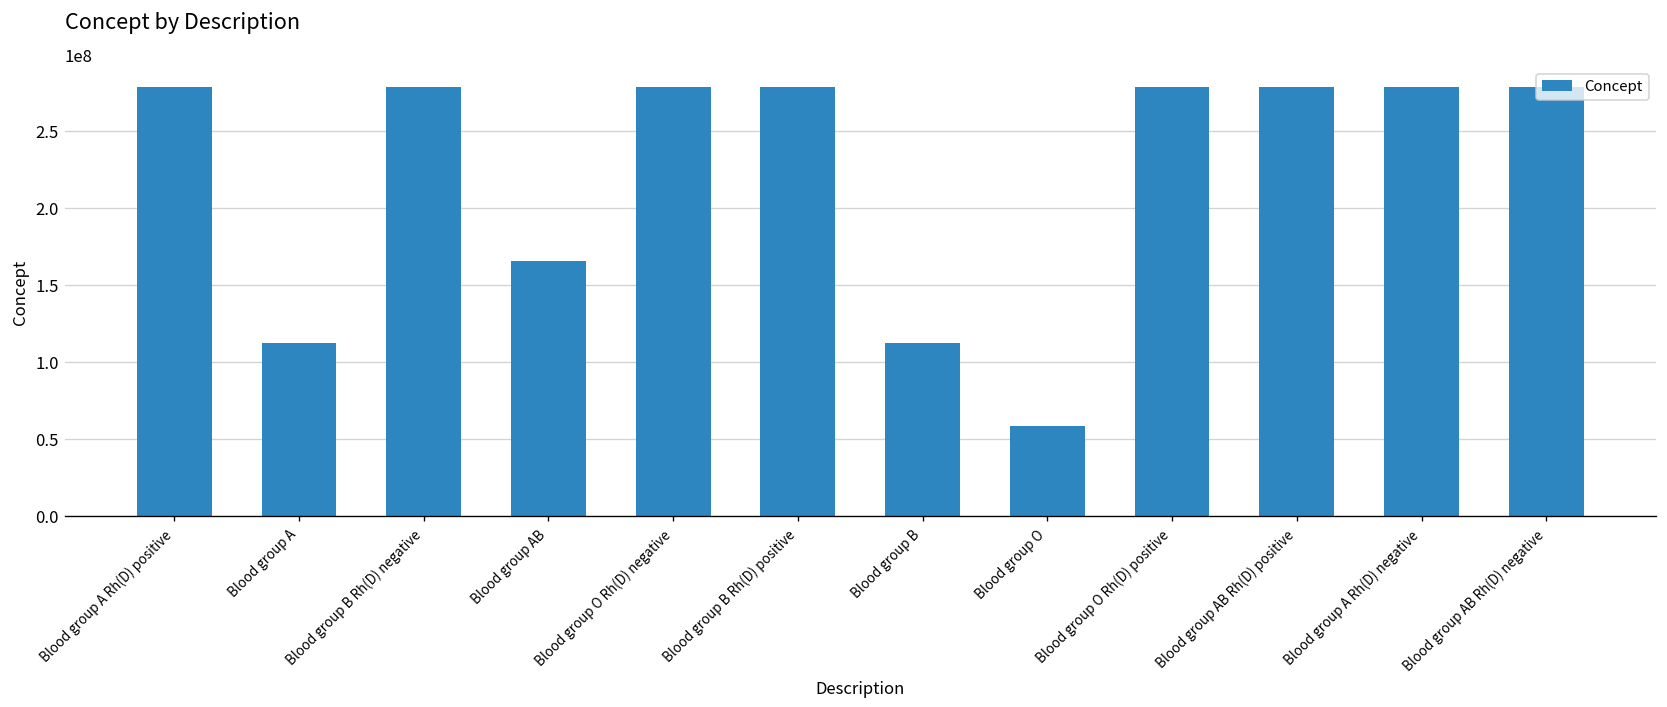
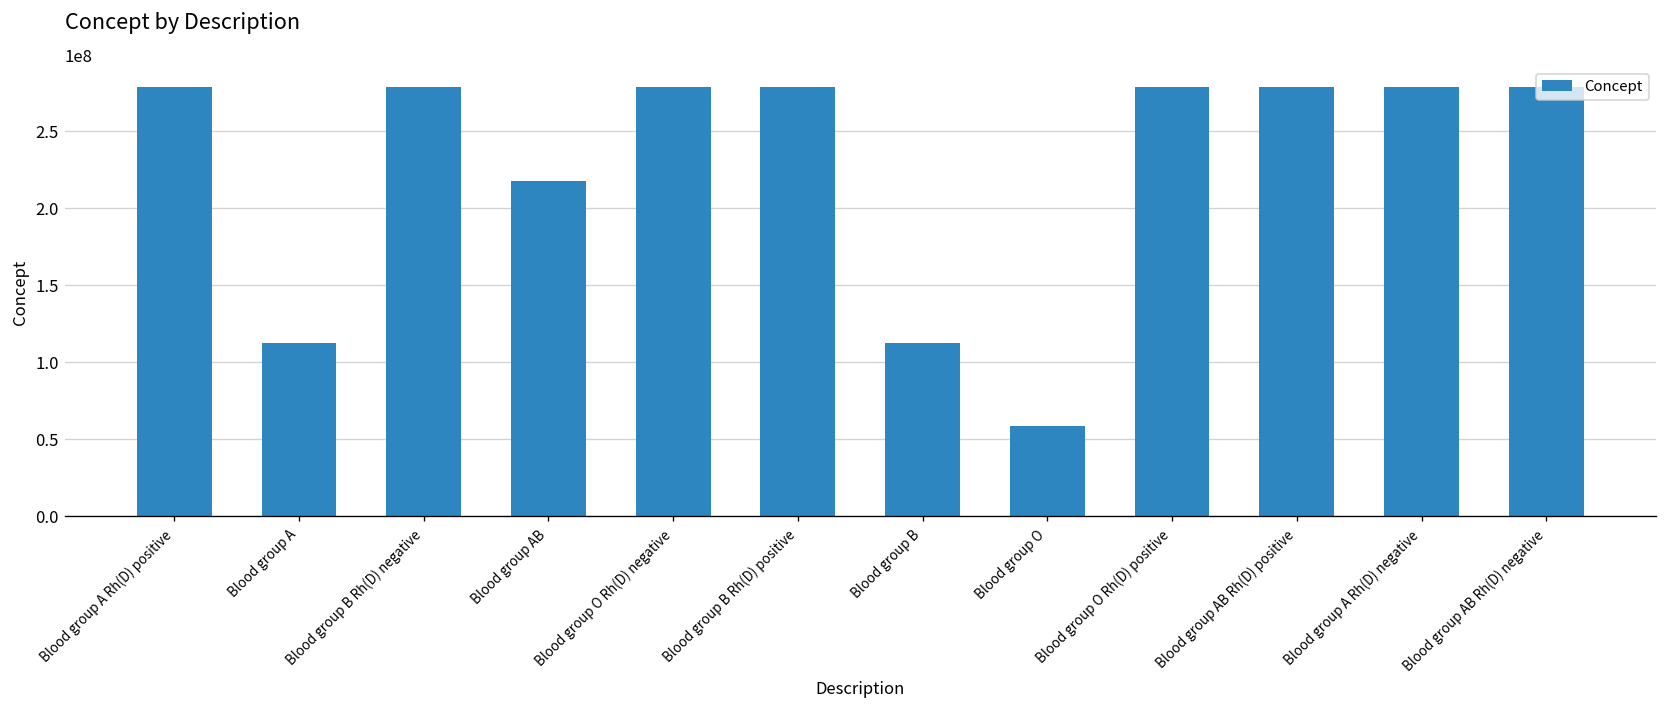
Blood group AB: 166000000 -> 218000000
